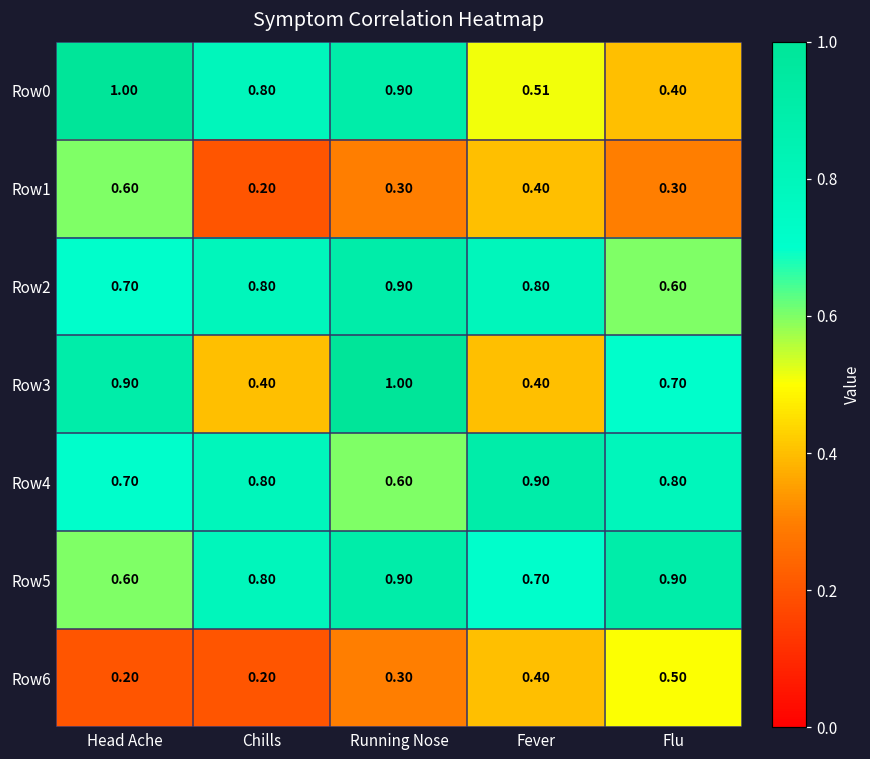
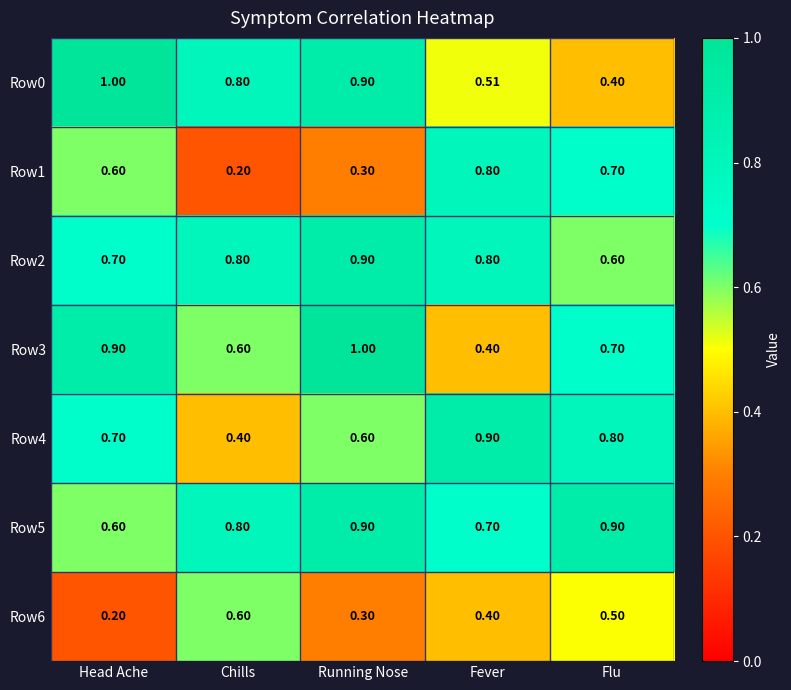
Row1, Fever: 0.40 -> 0.80
Row1, Flu: 0.30 -> 0.70
Row3, Chills: 0.40 -> 0.60
Row4, Chills: 0.80 -> 0.40
Row6, Chills: 0.20 -> 0.60
